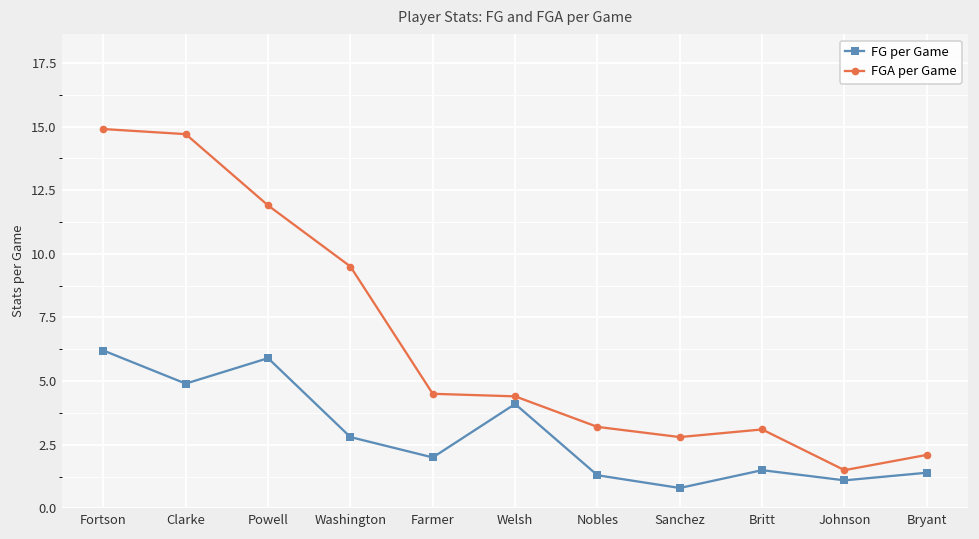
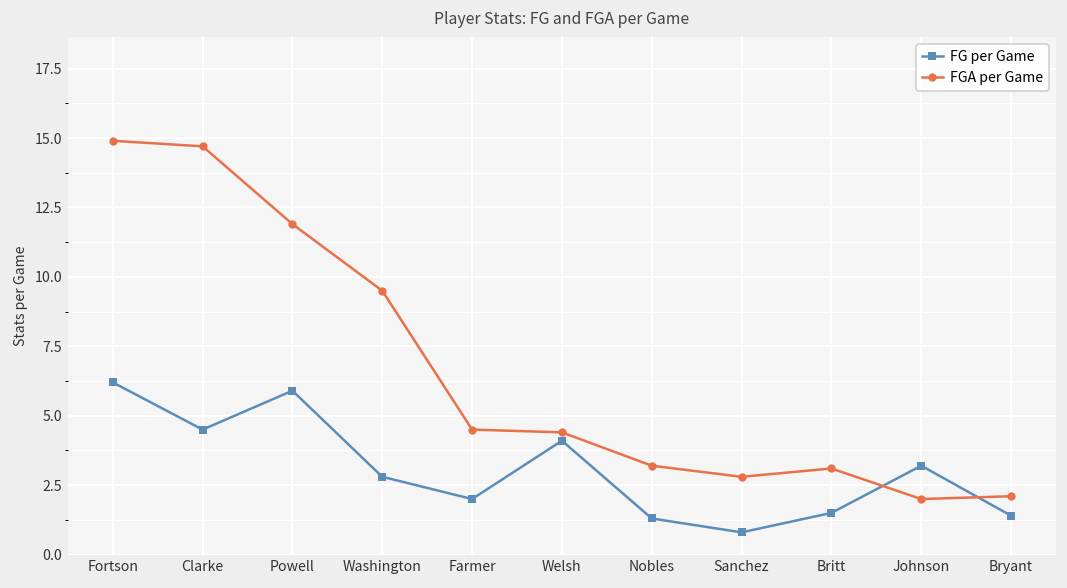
FG per Game, Clarke: 4.9 -> 4.5
FG per Game, Johnson: 1.1 -> 3.2
FGA per Game, Johnson: 1.5 -> 2.0
